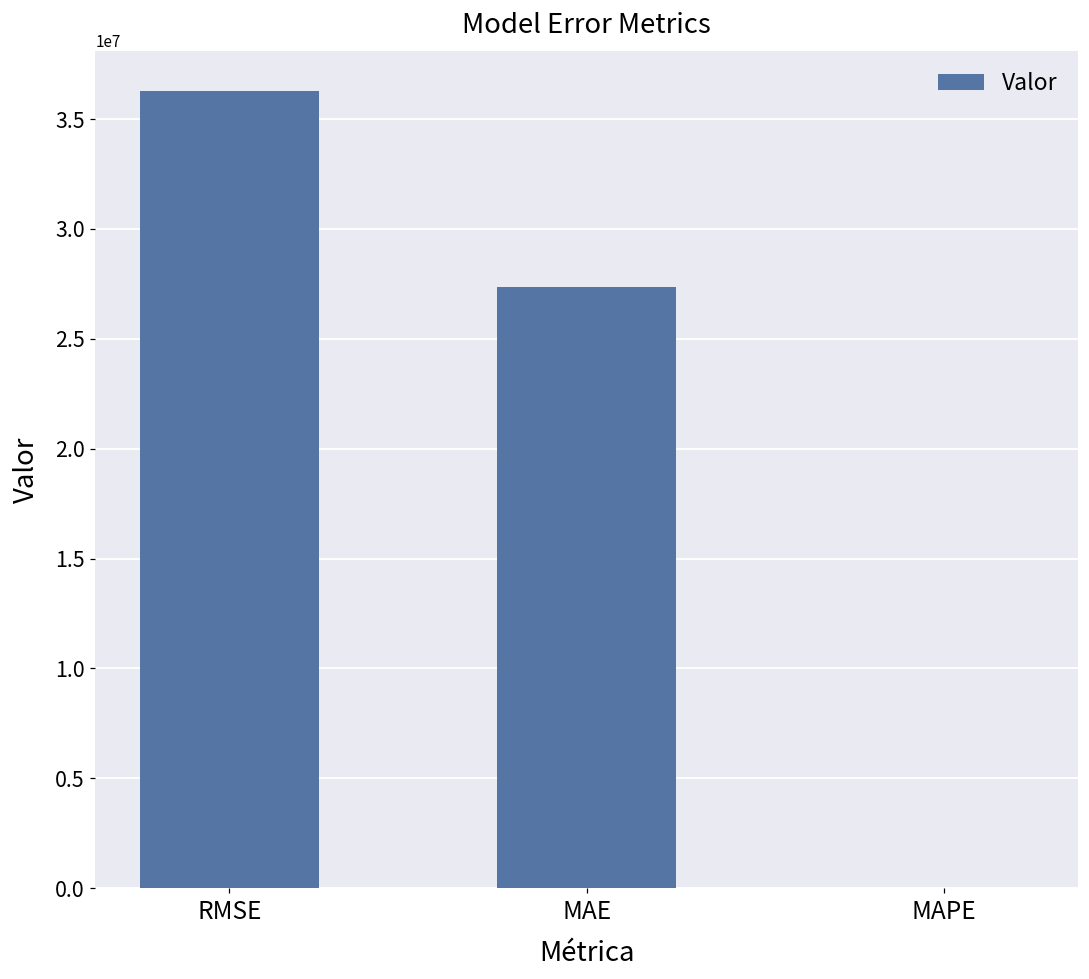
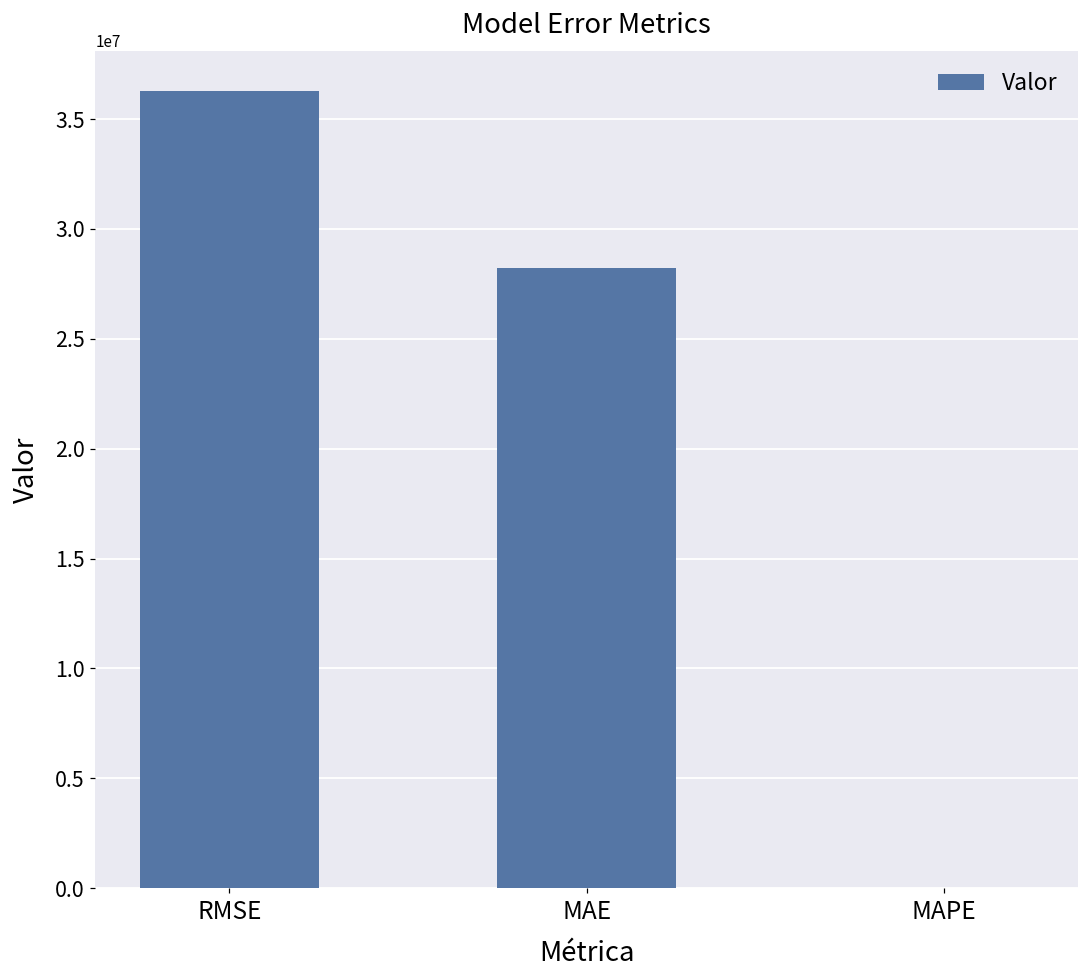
MAE: 27300000 -> 28200000
